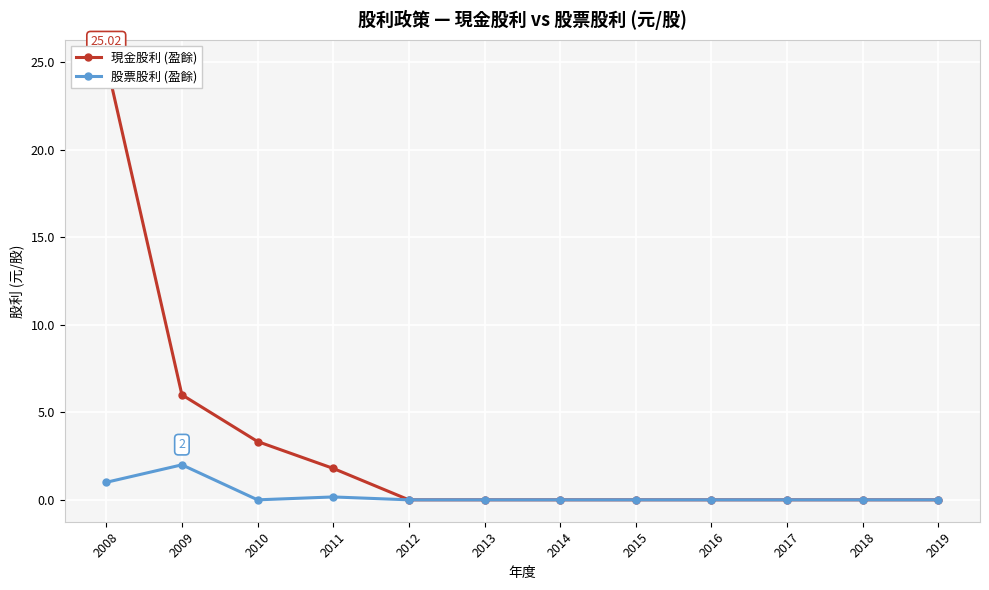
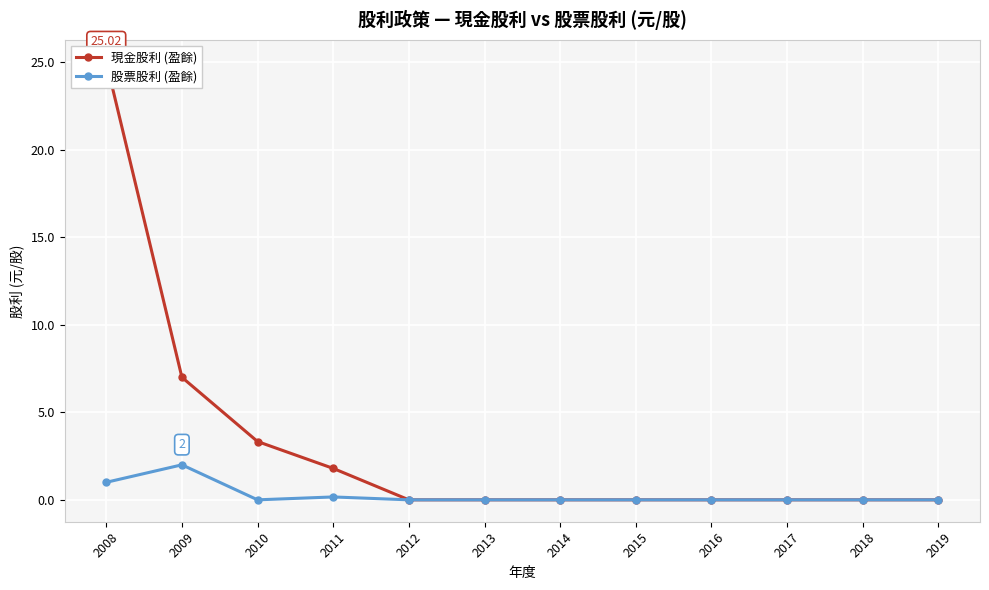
現金股利 (盈餘), 2009: 6 -> 7
